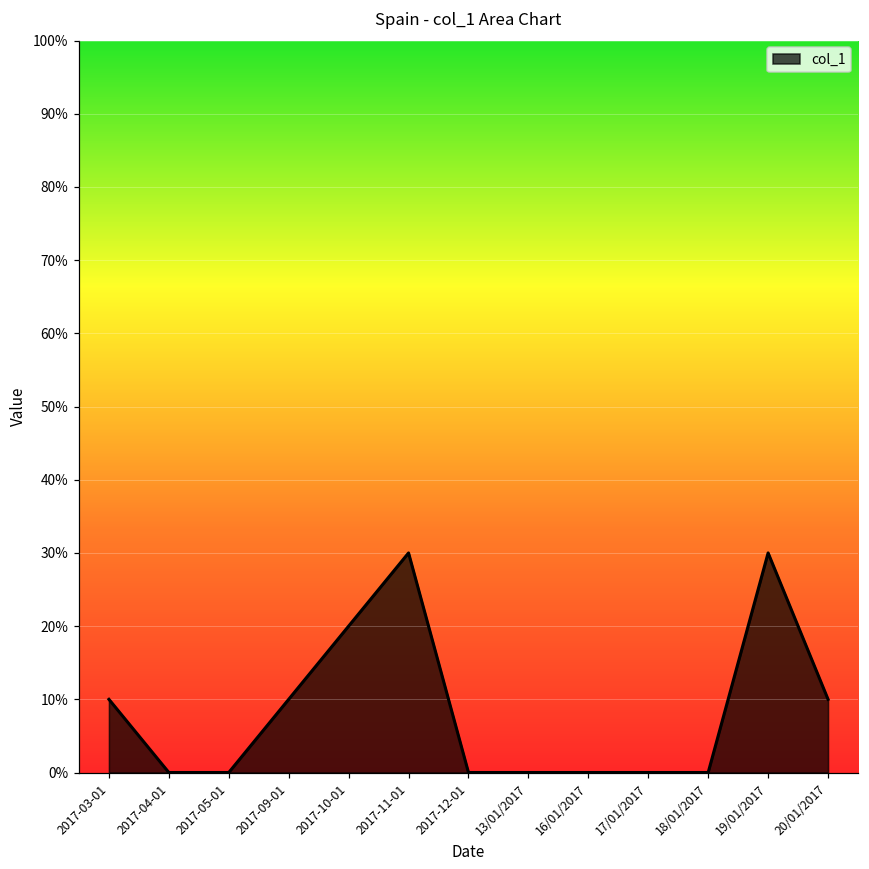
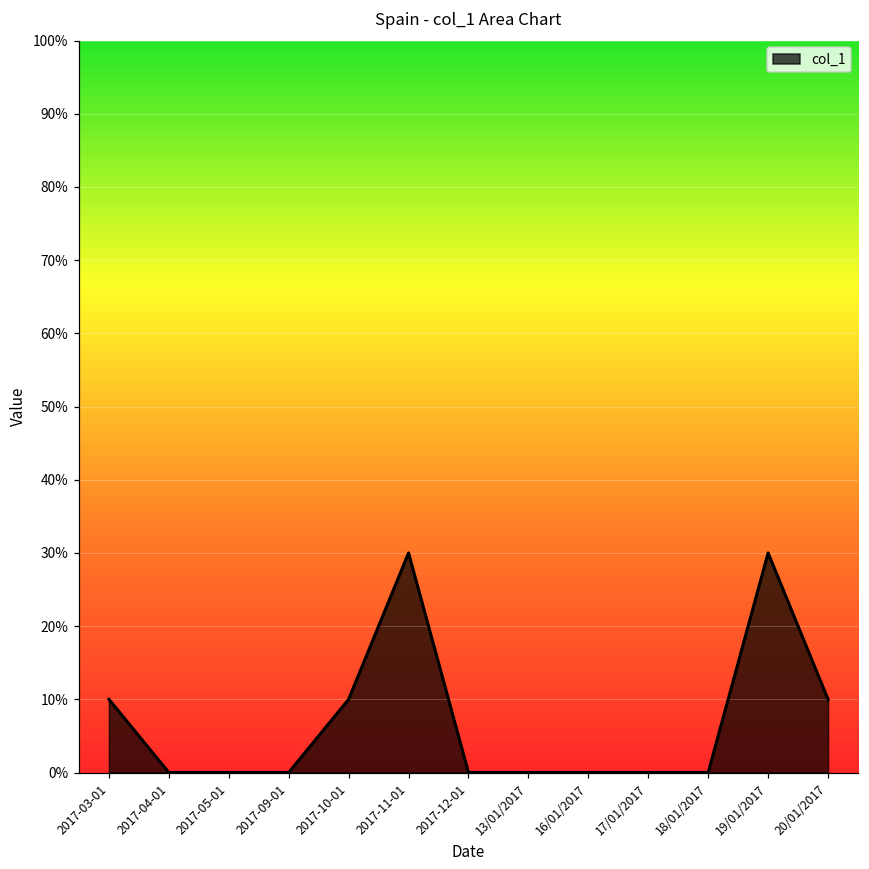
2017-09-01: 10% -> 0%
2017-10-01: 20% -> 10%
